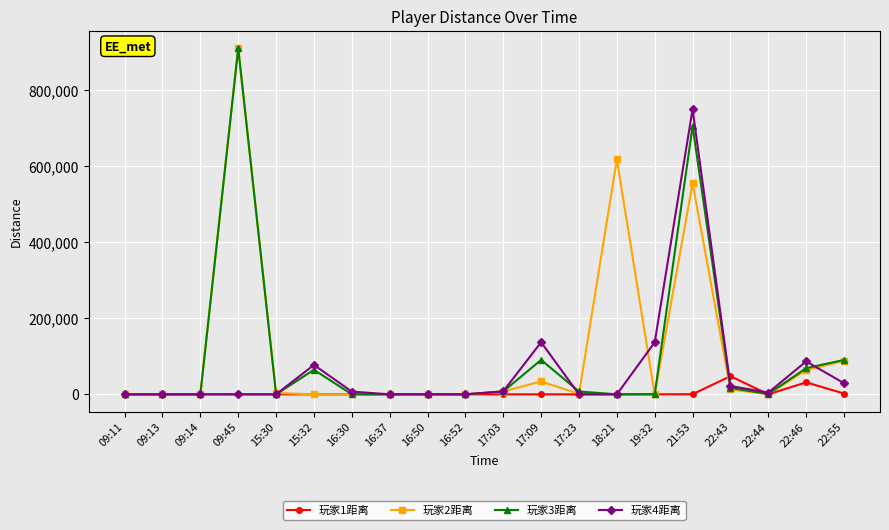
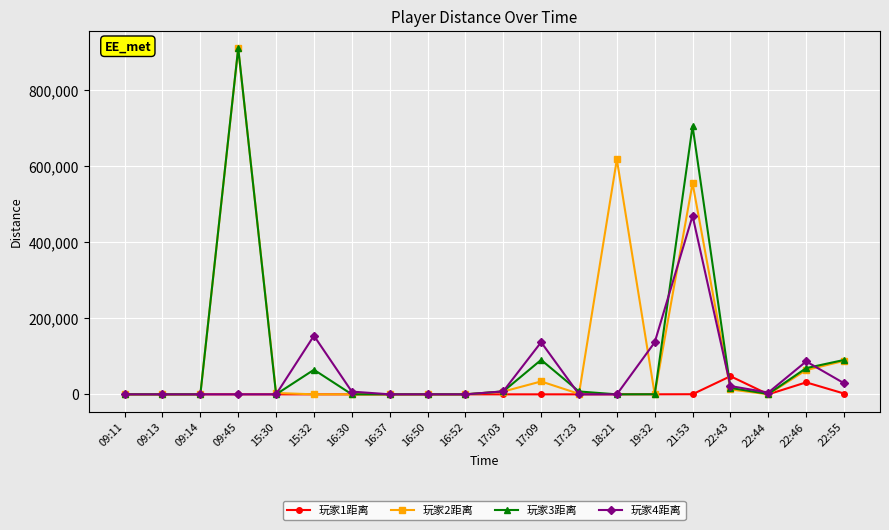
玩家4距离, 15:32: 80,000 -> 150,000
玩家4距离, 21:53: 750,000 -> 470,000
